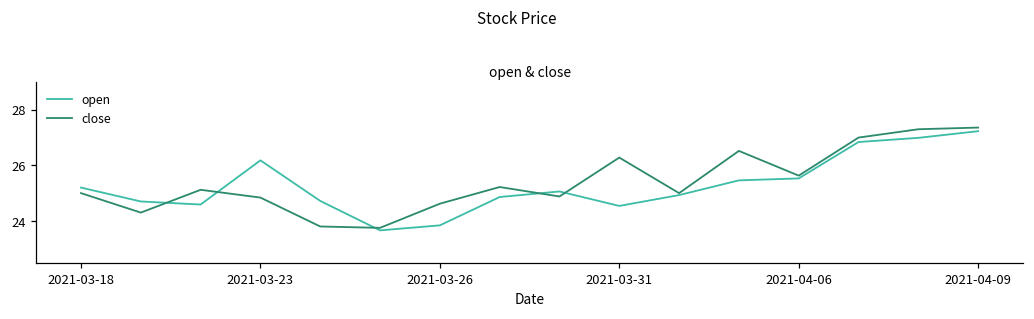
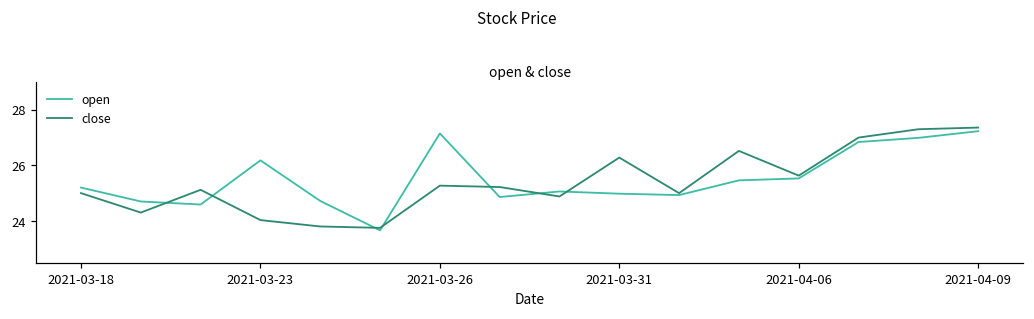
close, 2021-03-23: 24.8 -> 24.0
open, 2021-03-26: 23.8 -> 27.2
close, 2021-03-26: 24.6 -> 25.3
open, 2021-03-31: 24.5 -> 25.0
